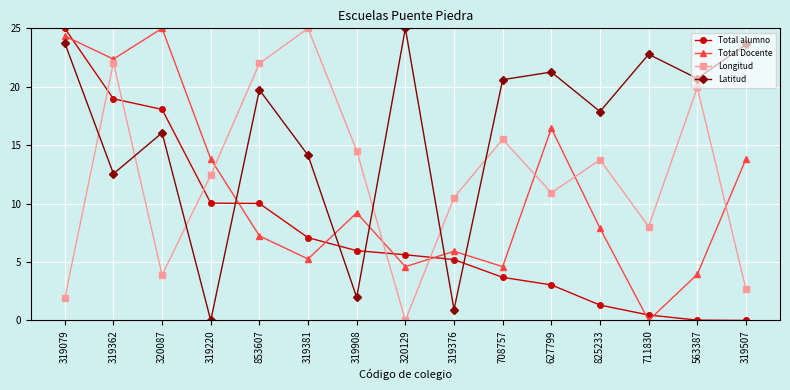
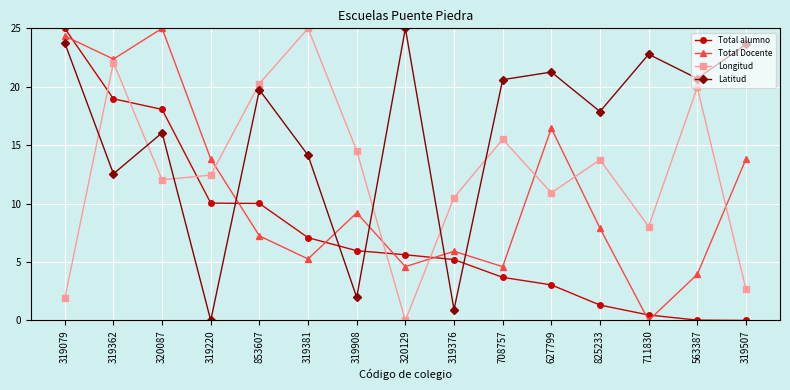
Longitud, 320087: 3.9 -> 12.0
Longitud, 853607: 22.0 -> 20.3
